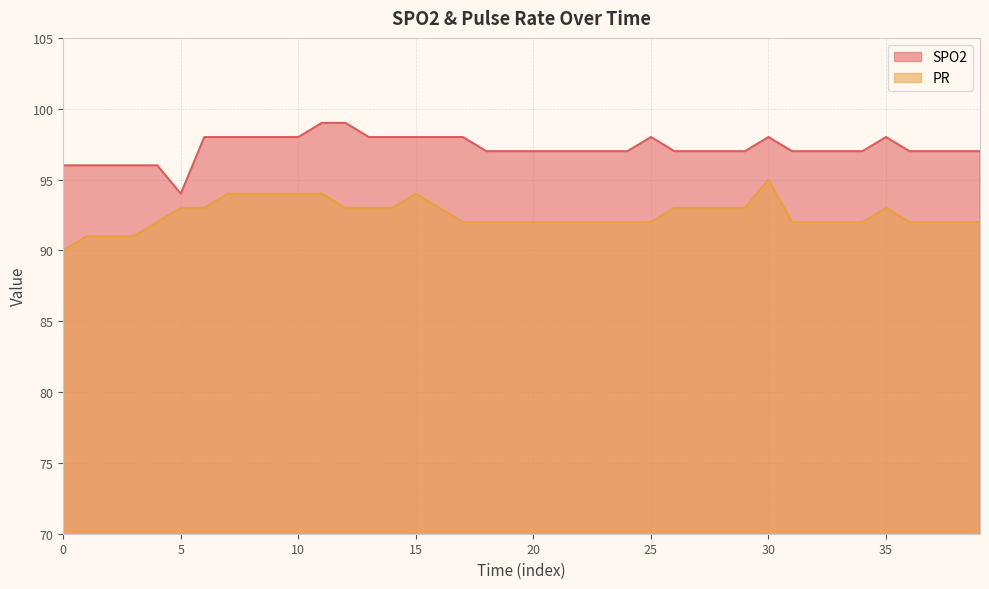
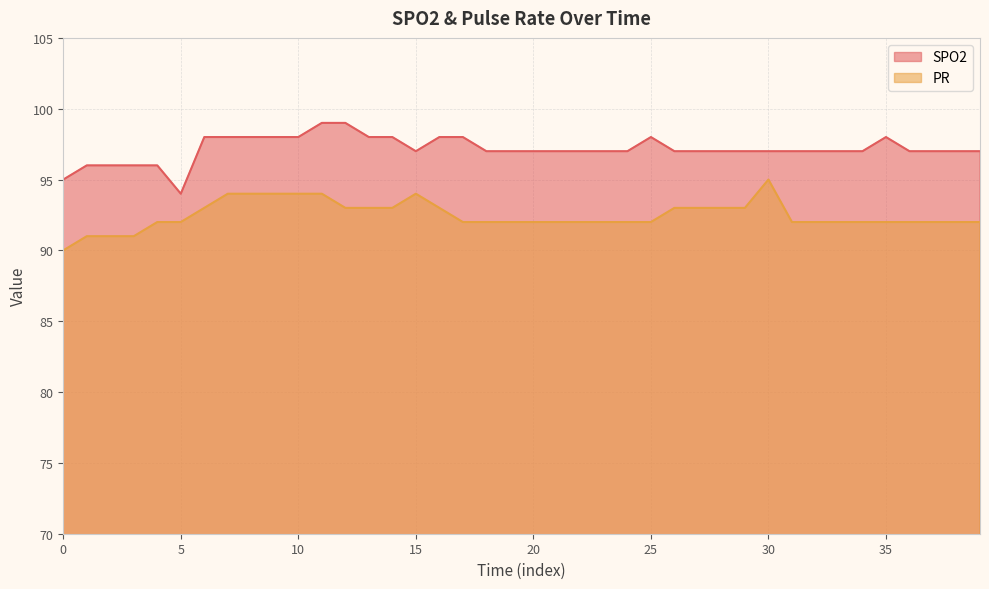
SPO2, 0: 96 -> 95
PR, 5: 93 -> 92
SPO2, 15: 98 -> 97
SPO2, 30: 98 -> 97
PR, 35: 93 -> 92
